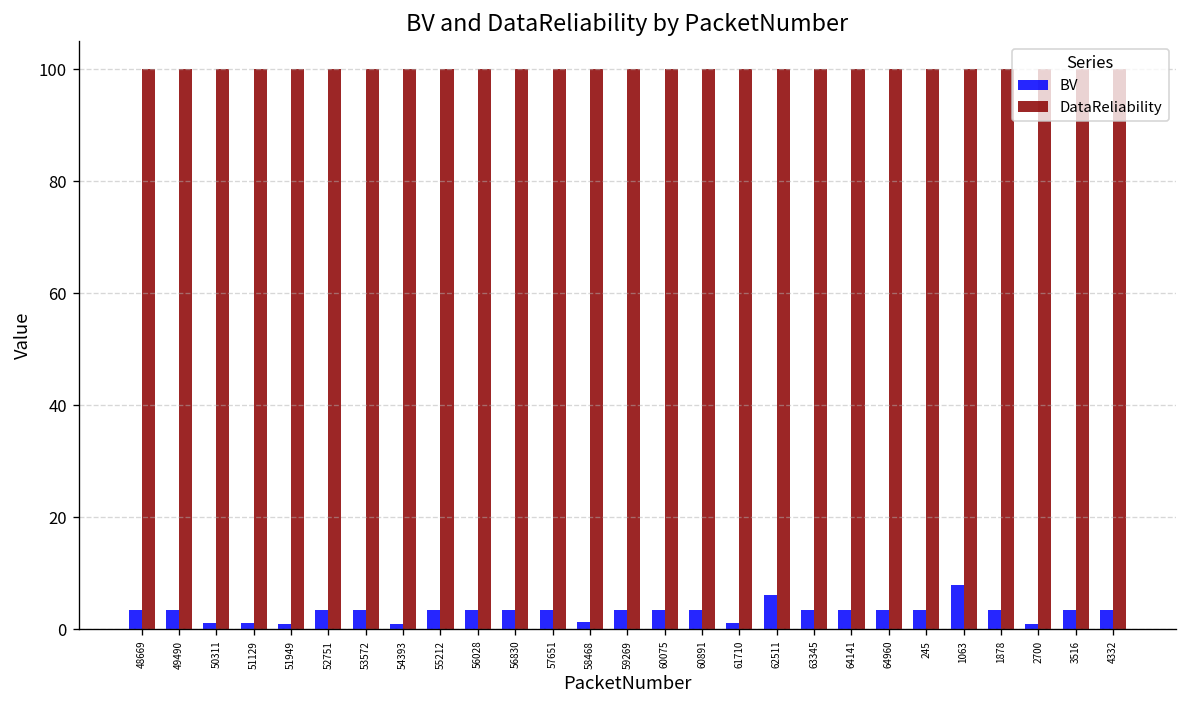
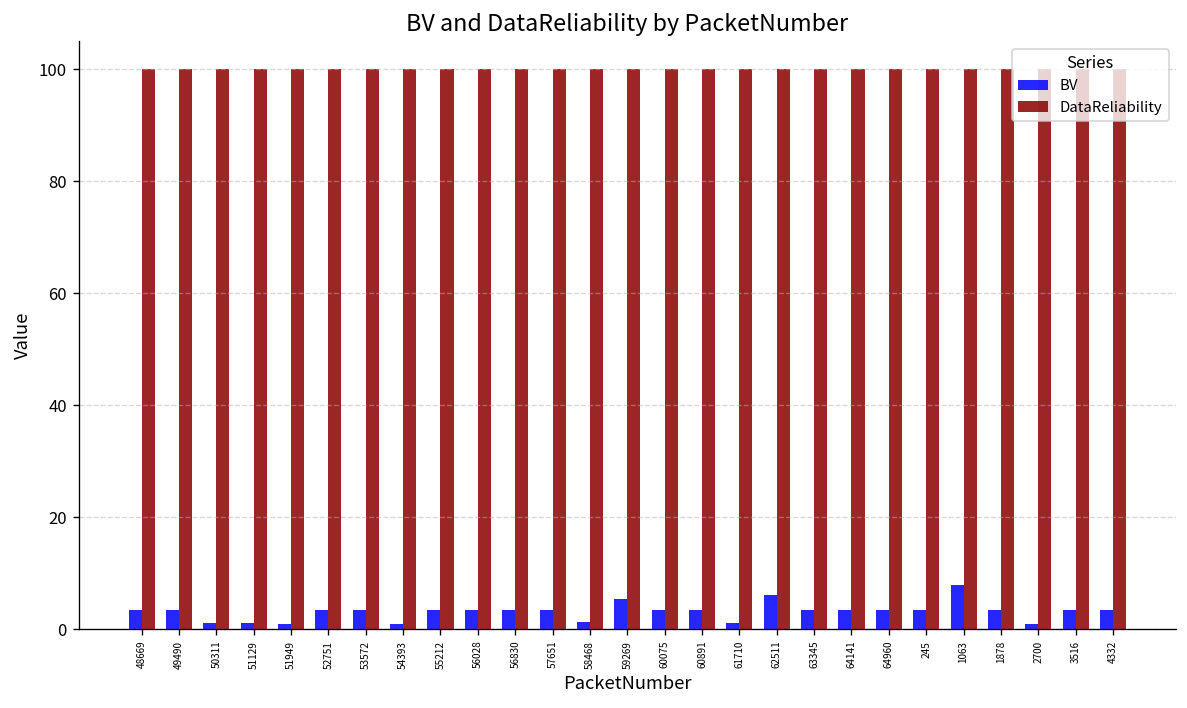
BV, 59269: 3 -> 5
